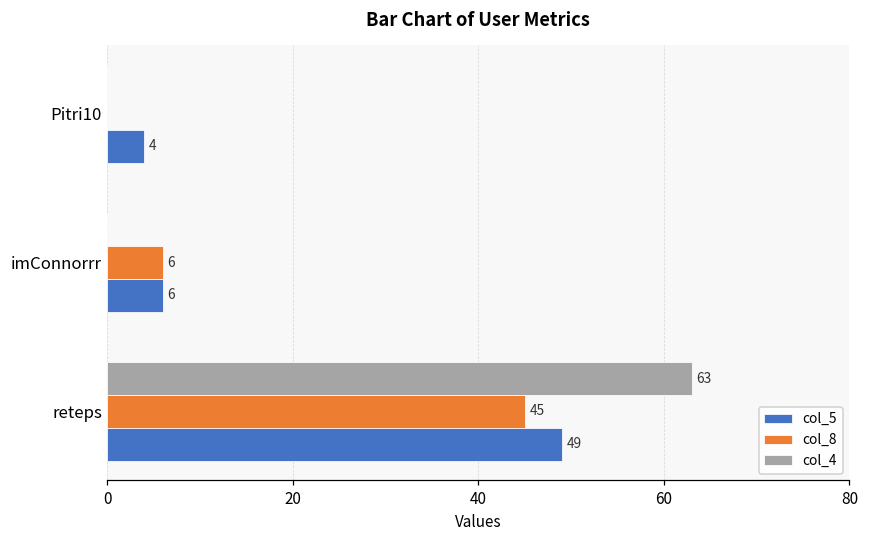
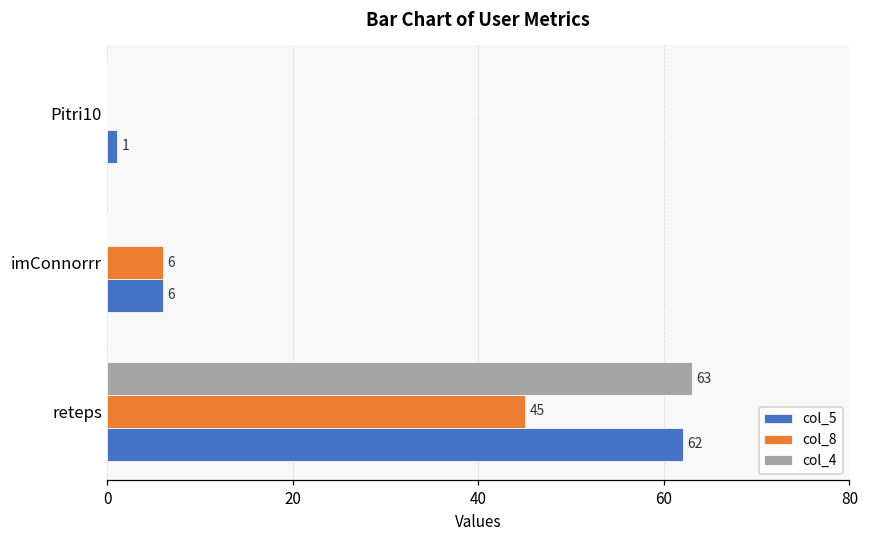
col_5, Pitri10: 4 -> 1
col_5, reteps: 49 -> 62
